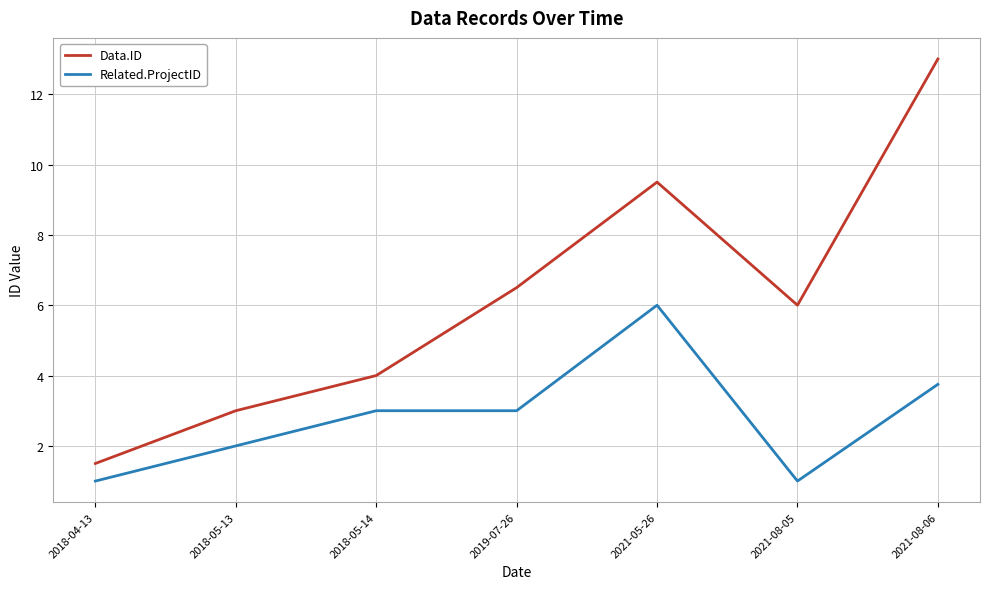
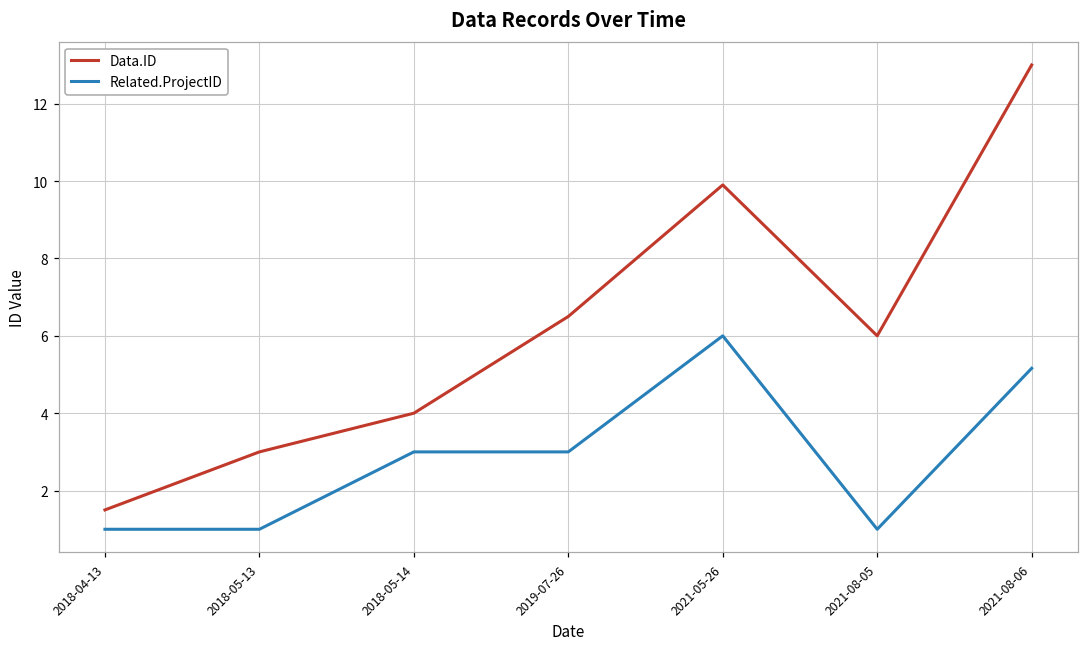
Related.ProjectID, 2018-05-13: 2 -> 1
Data.ID, 2021-05-26: 9.5 -> 9.9
Related.ProjectID, 2021-08-06: 3.8 -> 5.2
